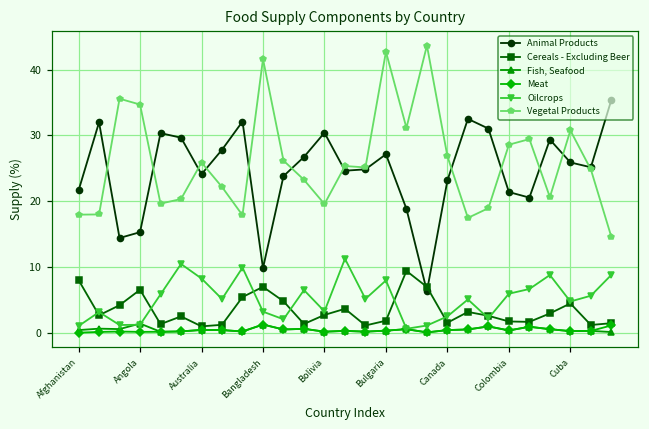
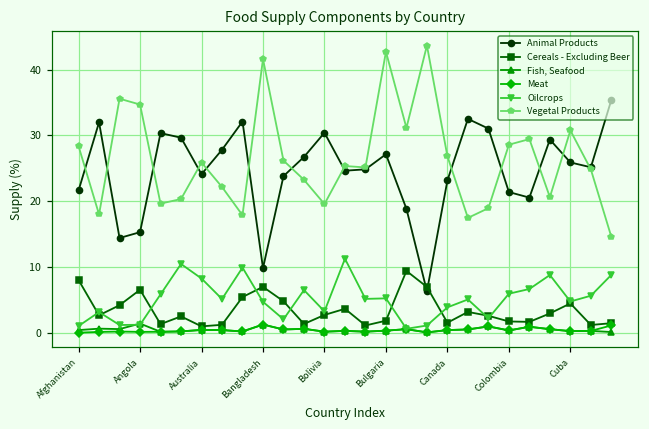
Vegetal Products, Afghanistan: 18 -> 28
Oilcrops, Bangladesh: 3 -> 5
Oilcrops, Bulgaria: 8 -> 5
Oilcrops, Canada: 3 -> 4
